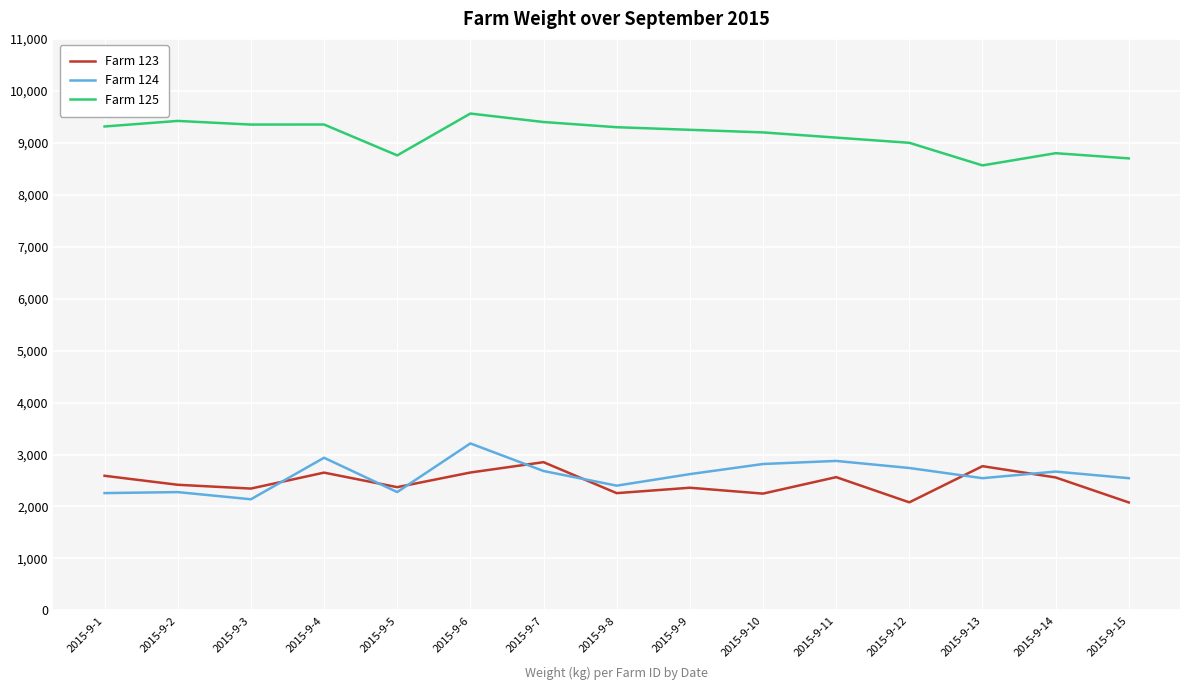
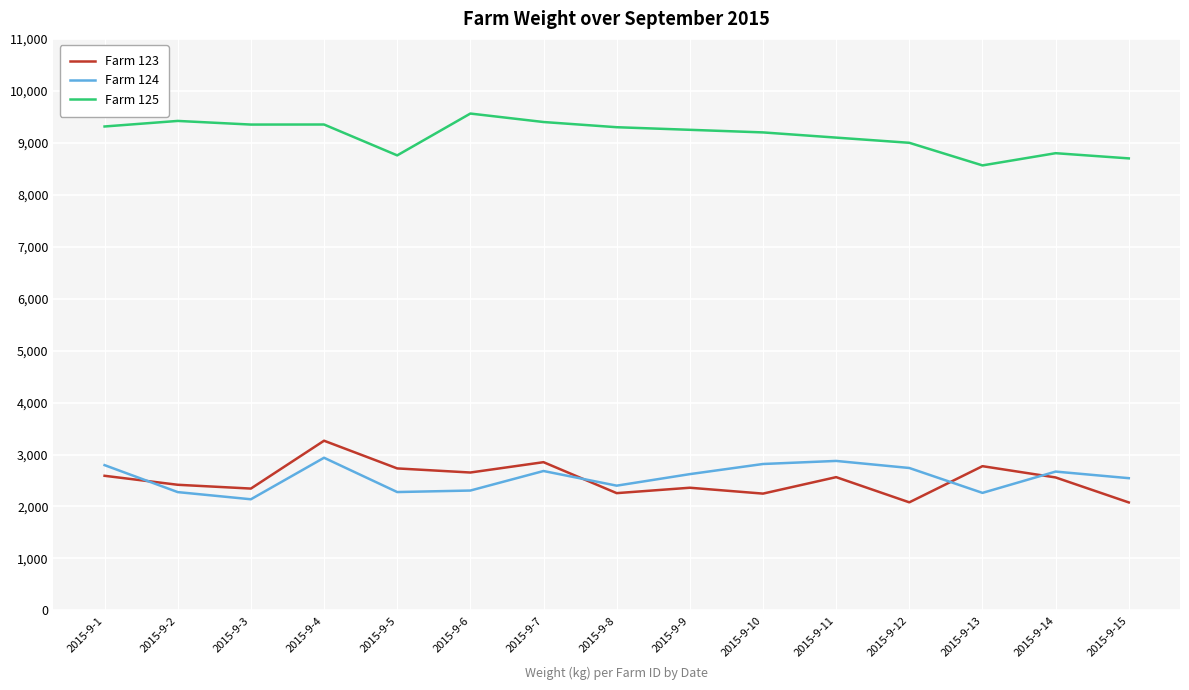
Farm 124, 2015-9-1: 2,300 -> 2,800
Farm 123, 2015-9-4: 2,700 -> 3,300
Farm 123, 2015-9-5: 2,400 -> 2,700
Farm 124, 2015-9-6: 3,200 -> 2,300
Farm 124, 2015-9-13: 2,500 -> 2,300
